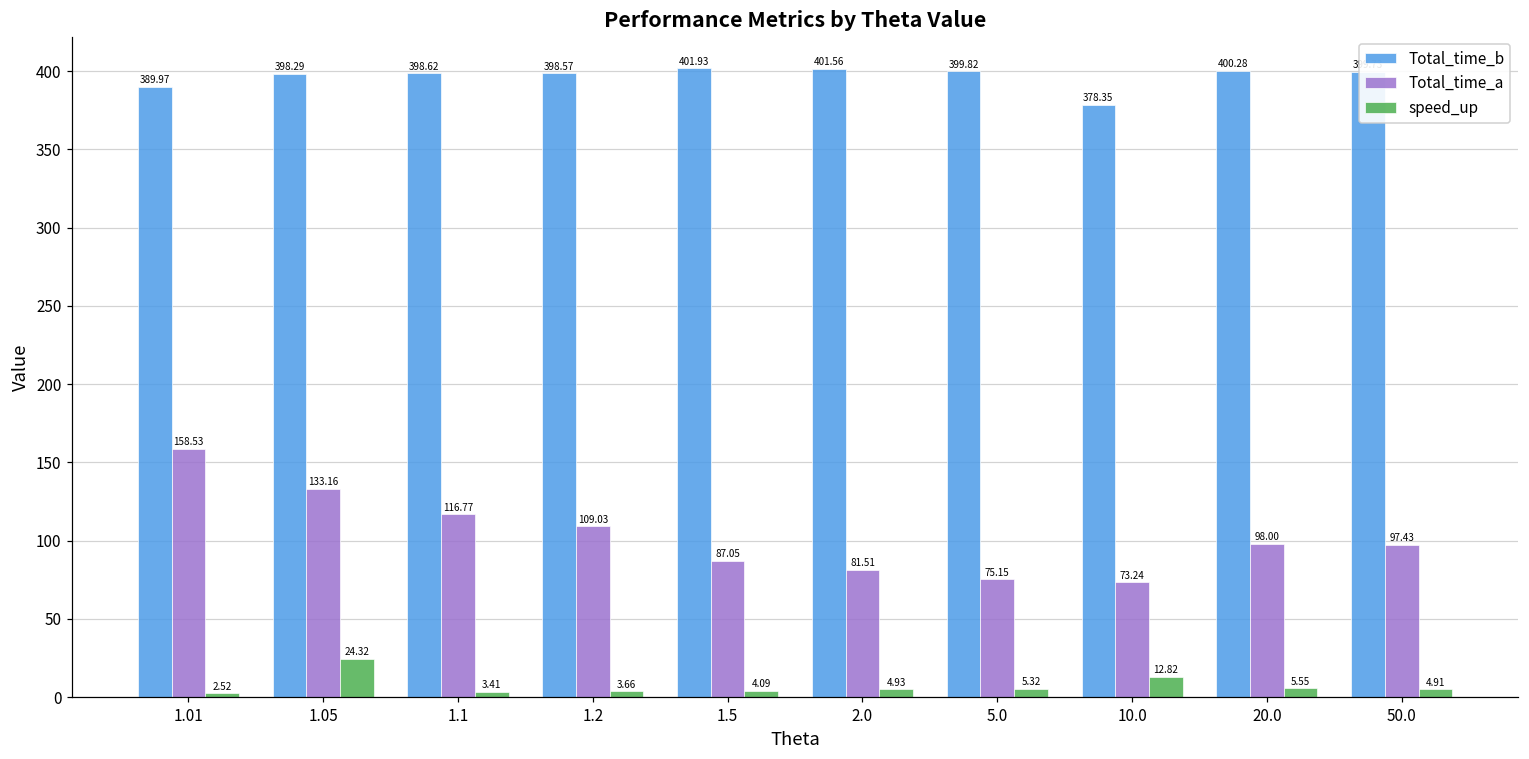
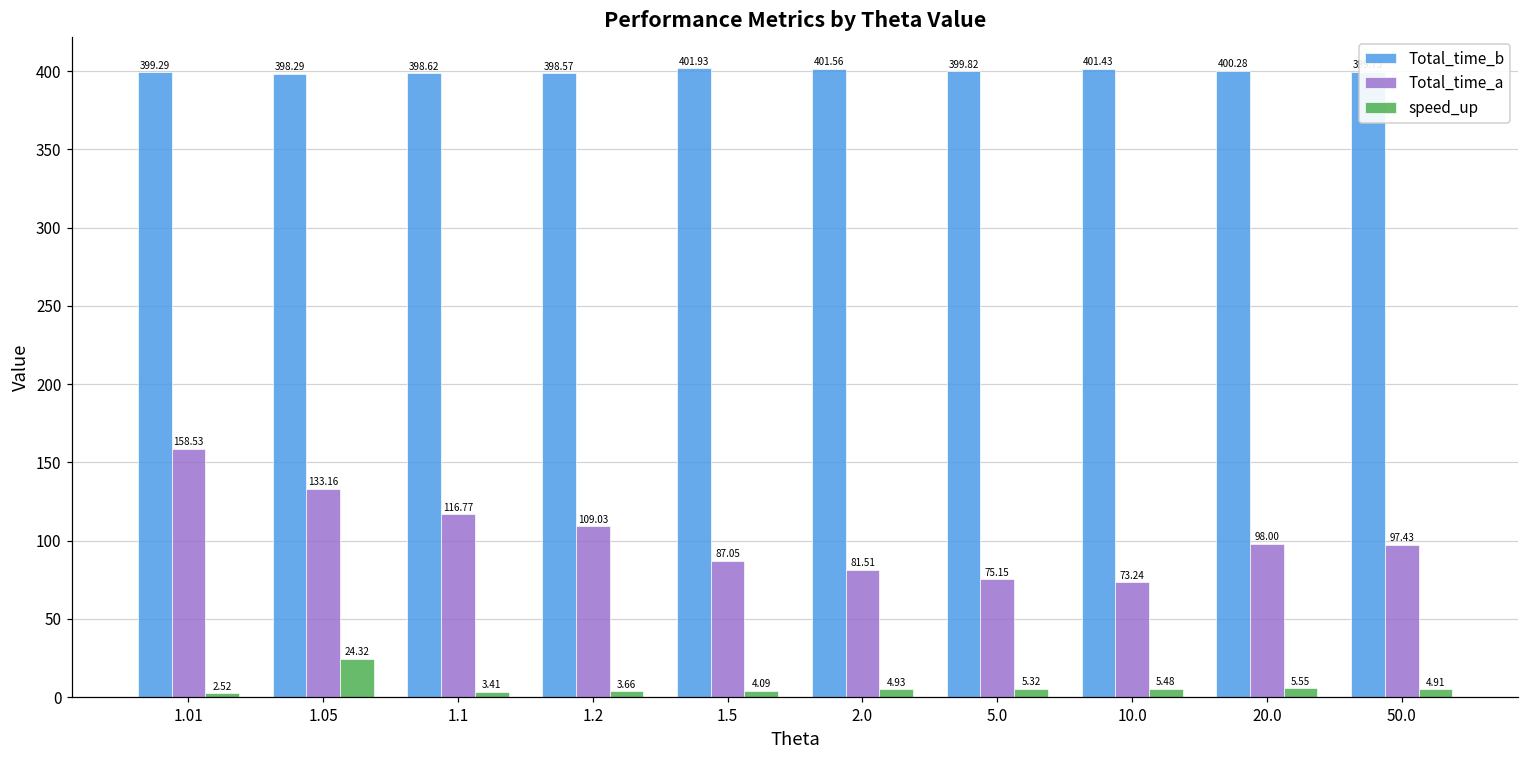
Total_time_b, 1.01: 389.97 -> 399.29
Total_time_b, 10.0: 378.35 -> 401.43
speed_up, 10.0: 12.82 -> 5.48
